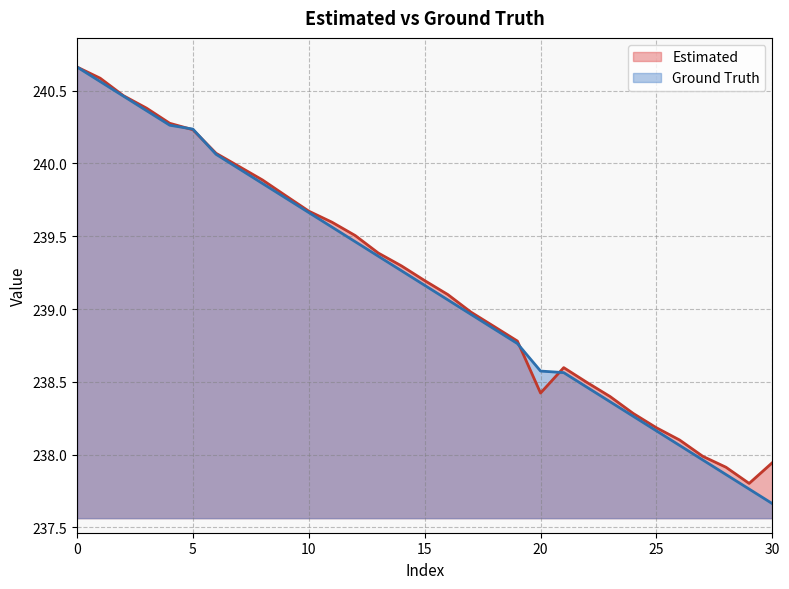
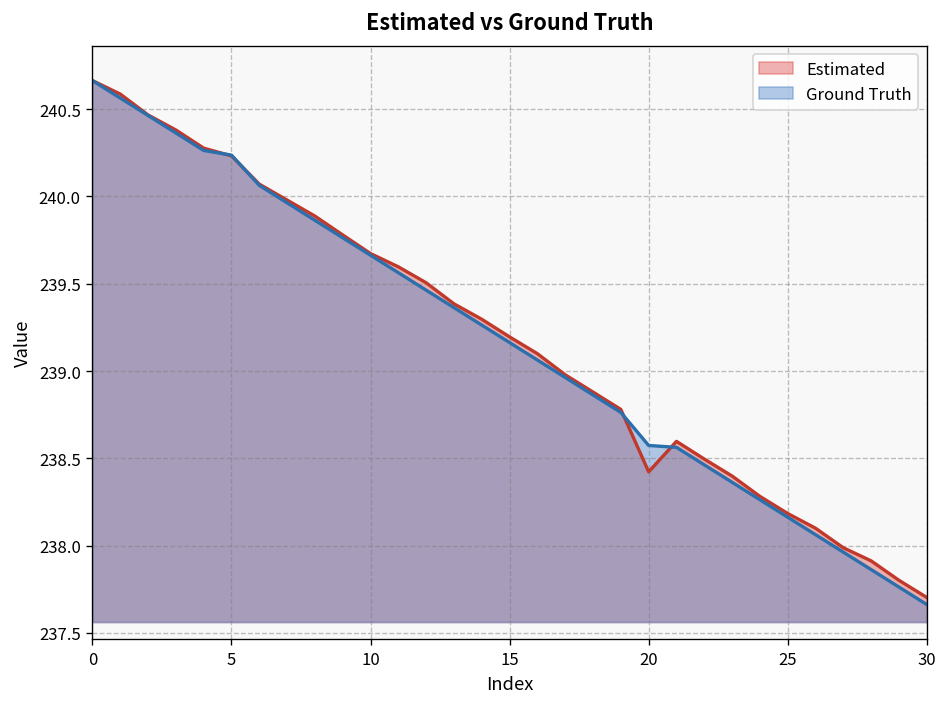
Estimated, 30: 237.94 -> 237.70
